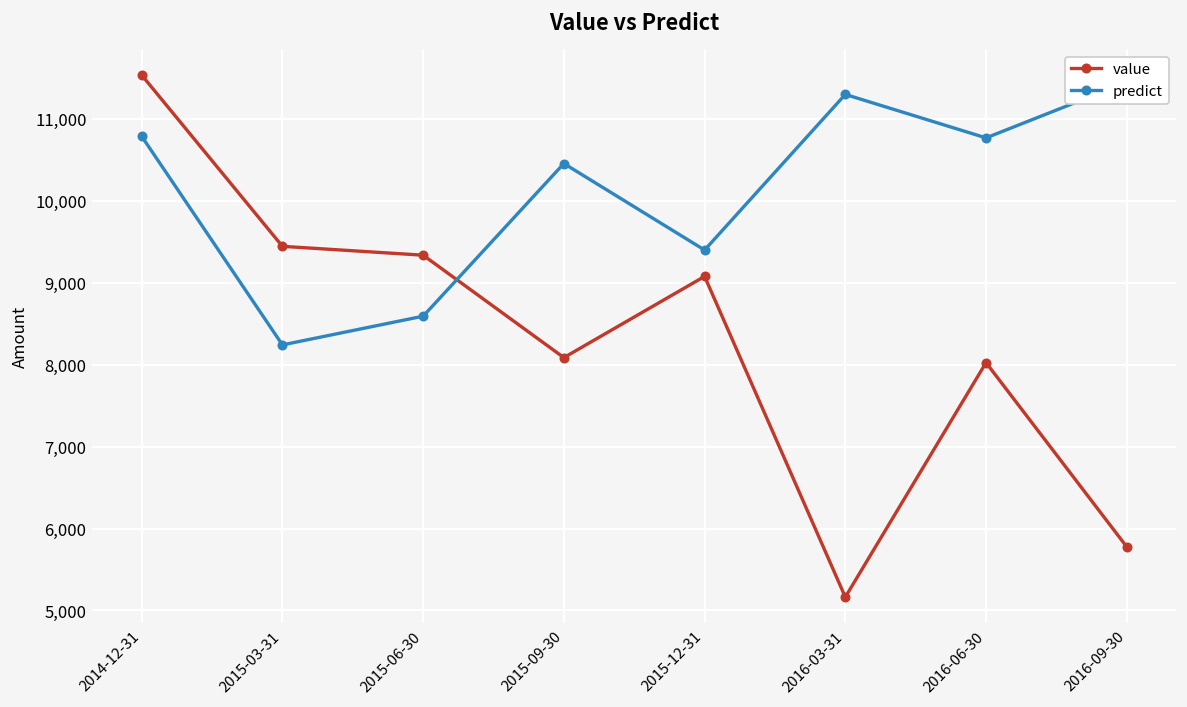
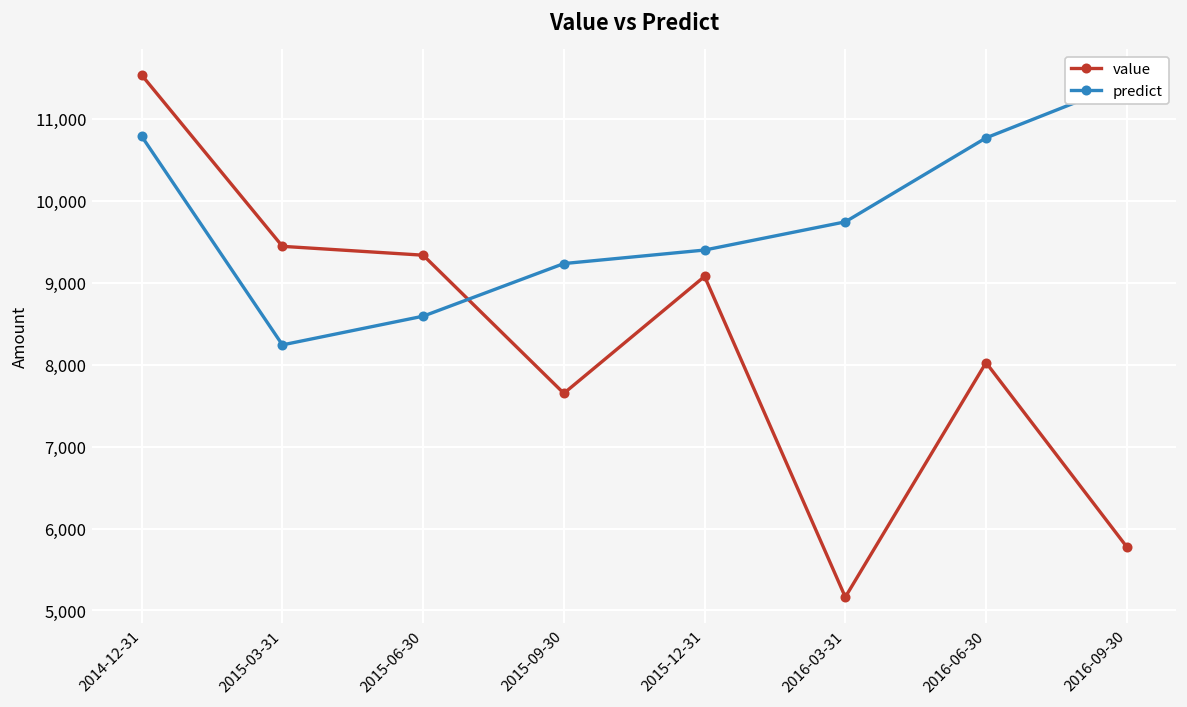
value, 2015-09-30: 8,100 -> 7,700
predict, 2015-09-30: 10,500 -> 9,200
predict, 2016-03-31: 11,300 -> 9,700
